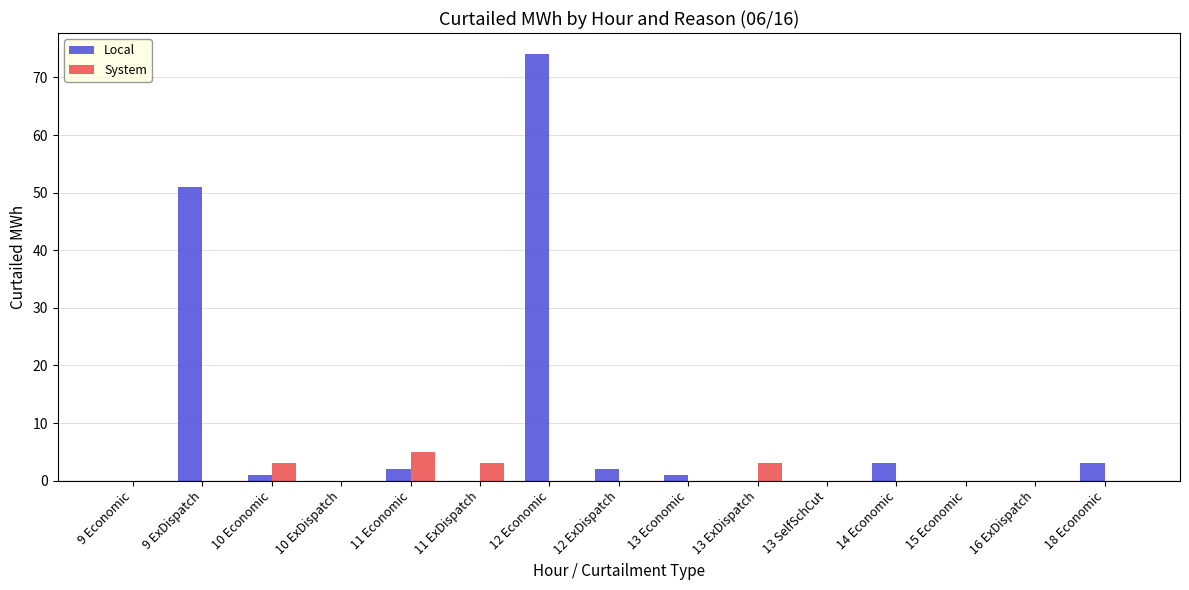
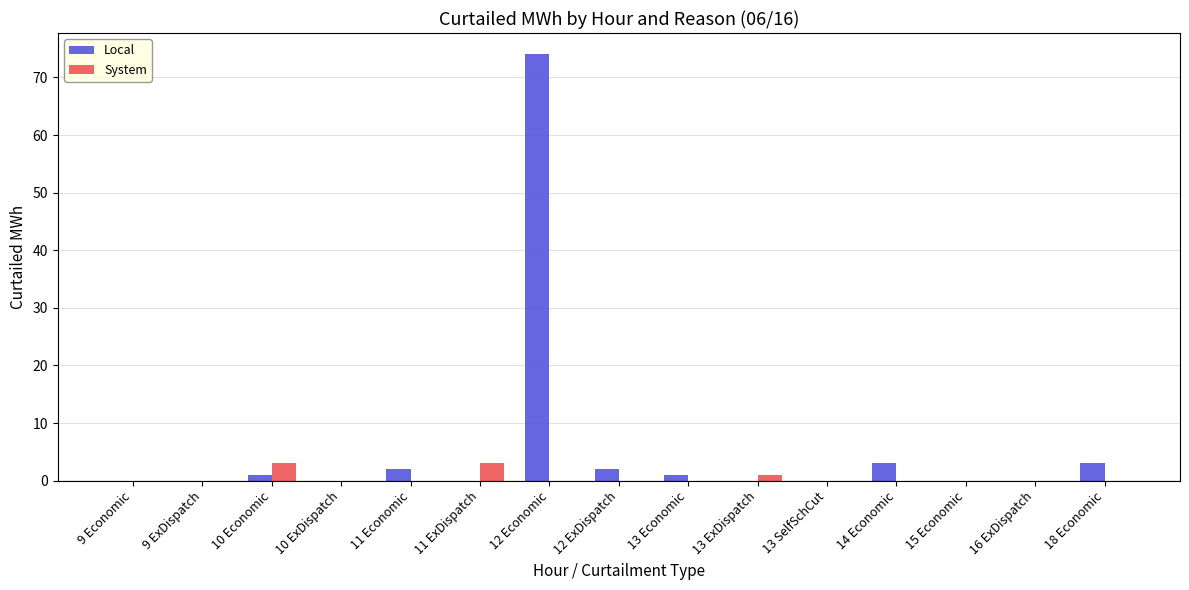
Local, 9 ExDispatch: 51 -> 0
System, 11 Economic: 5 -> 0
System, 13 ExDispatch: 3 -> 1
